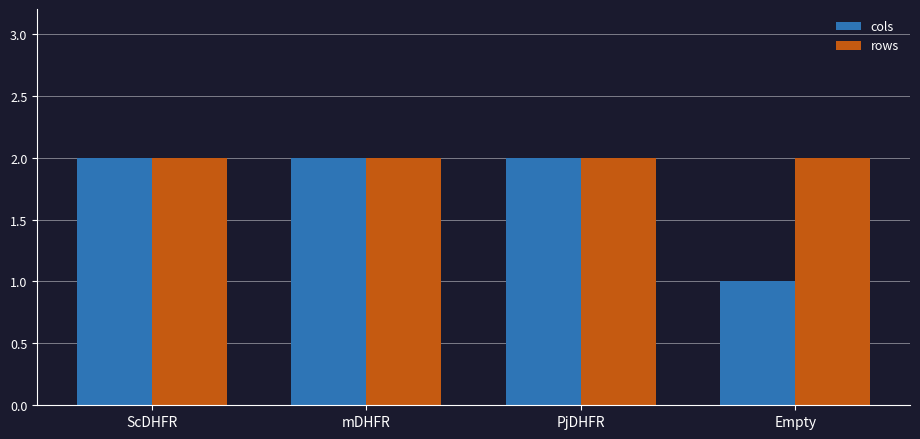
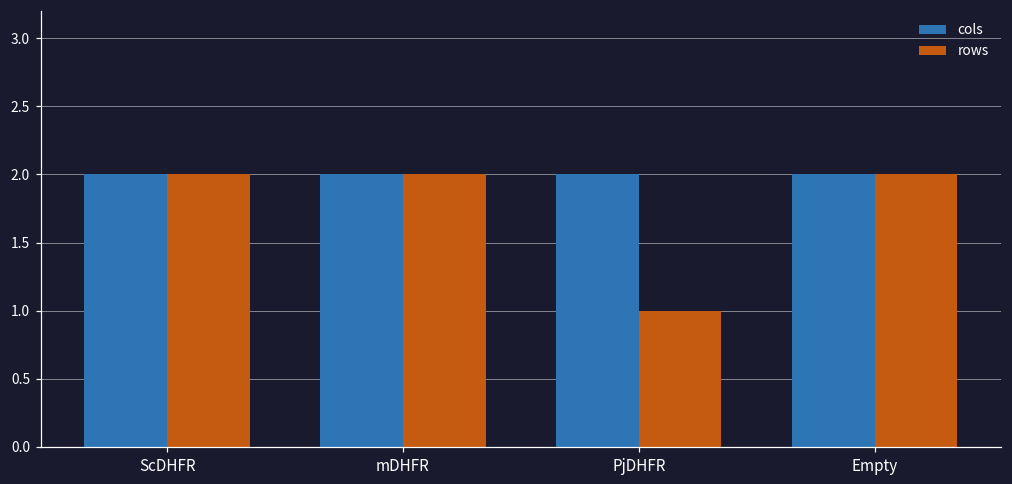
rows, PjDHFR: 2 -> 1
cols, Empty: 1 -> 2
